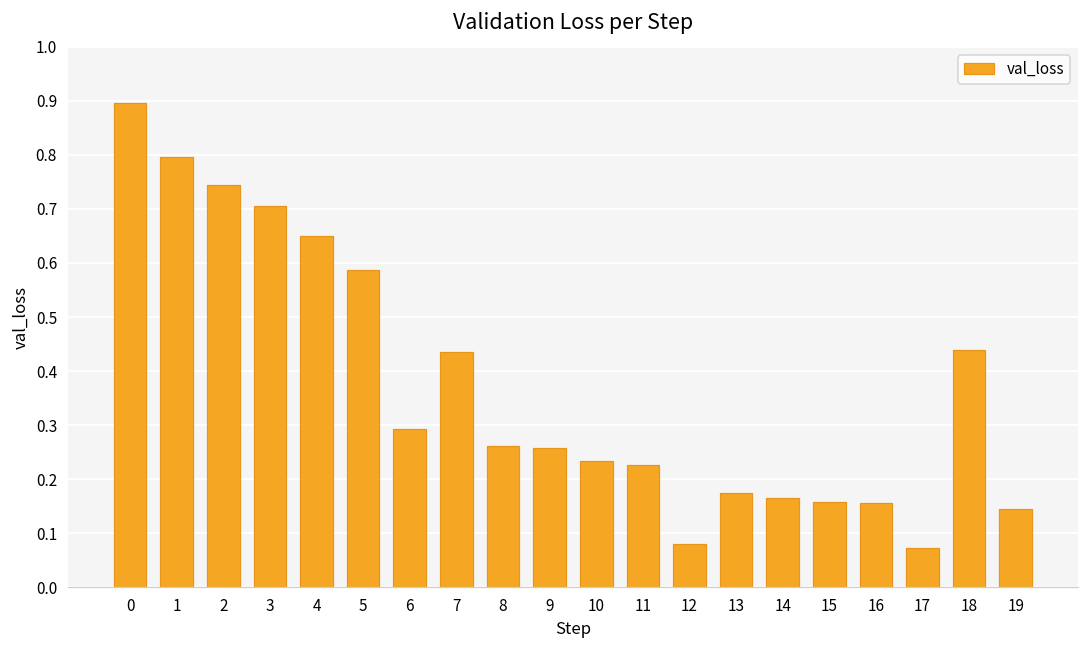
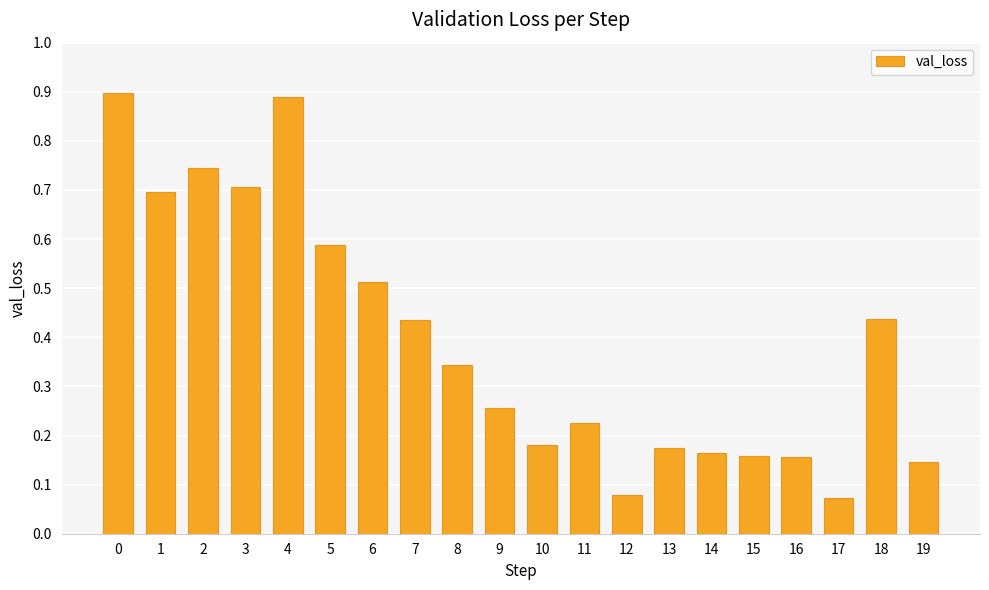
1: 0.80 -> 0.70
4: 0.65 -> 0.89
6: 0.29 -> 0.51
8: 0.26 -> 0.34
10: 0.23 -> 0.18
